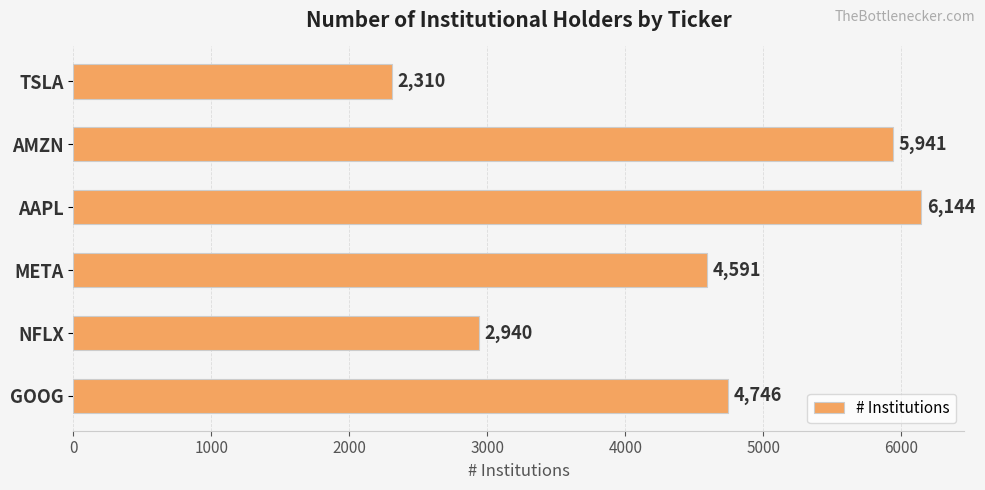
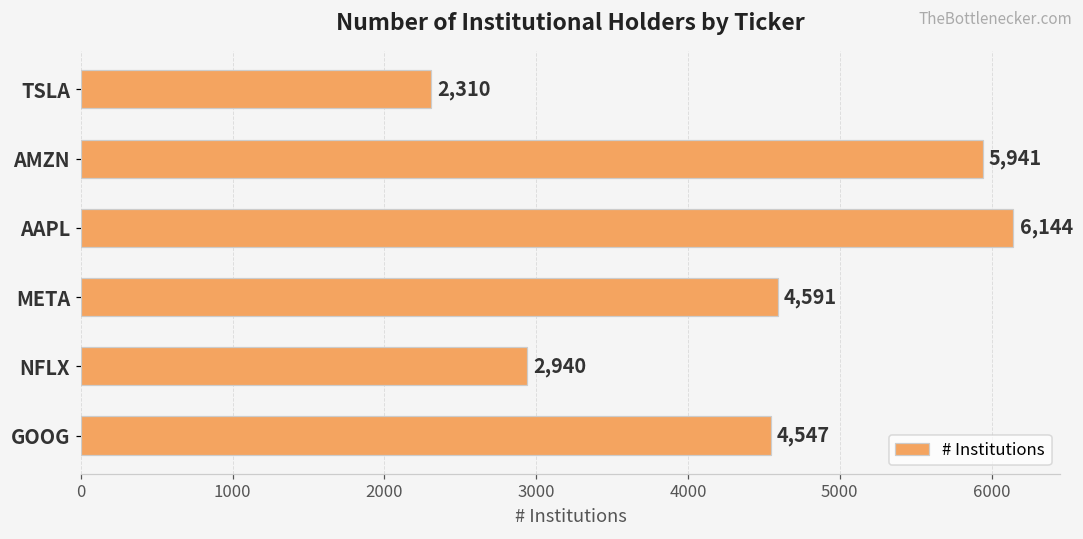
GOOG: 4,746 -> 4,547
